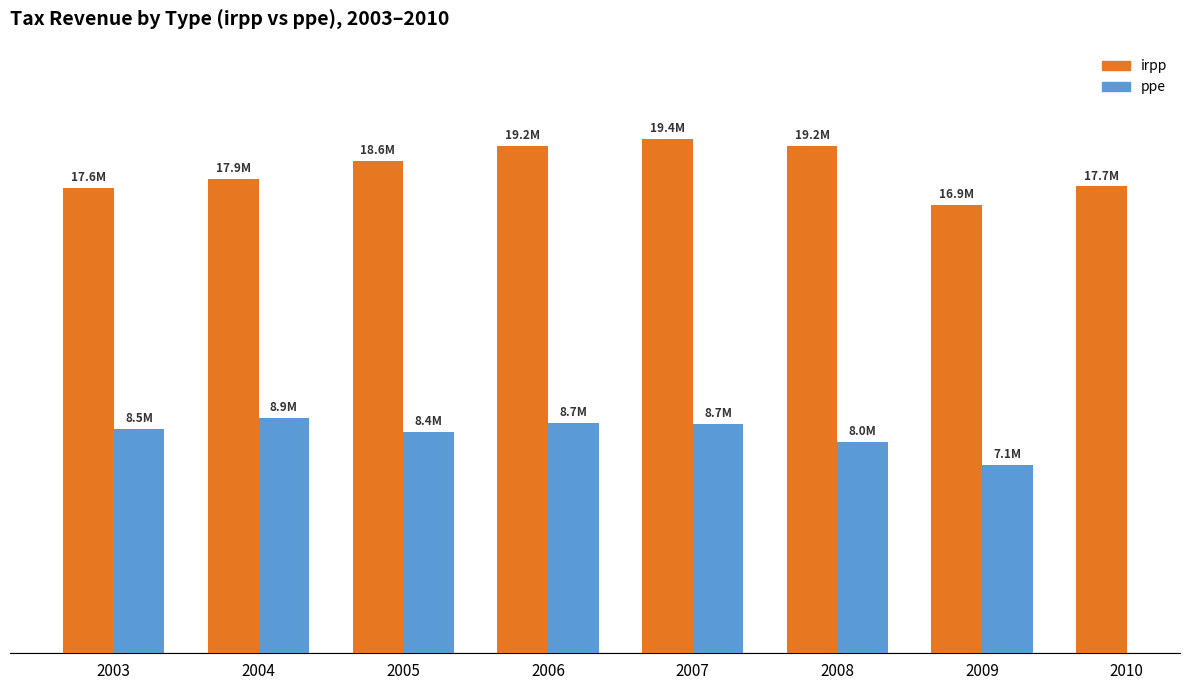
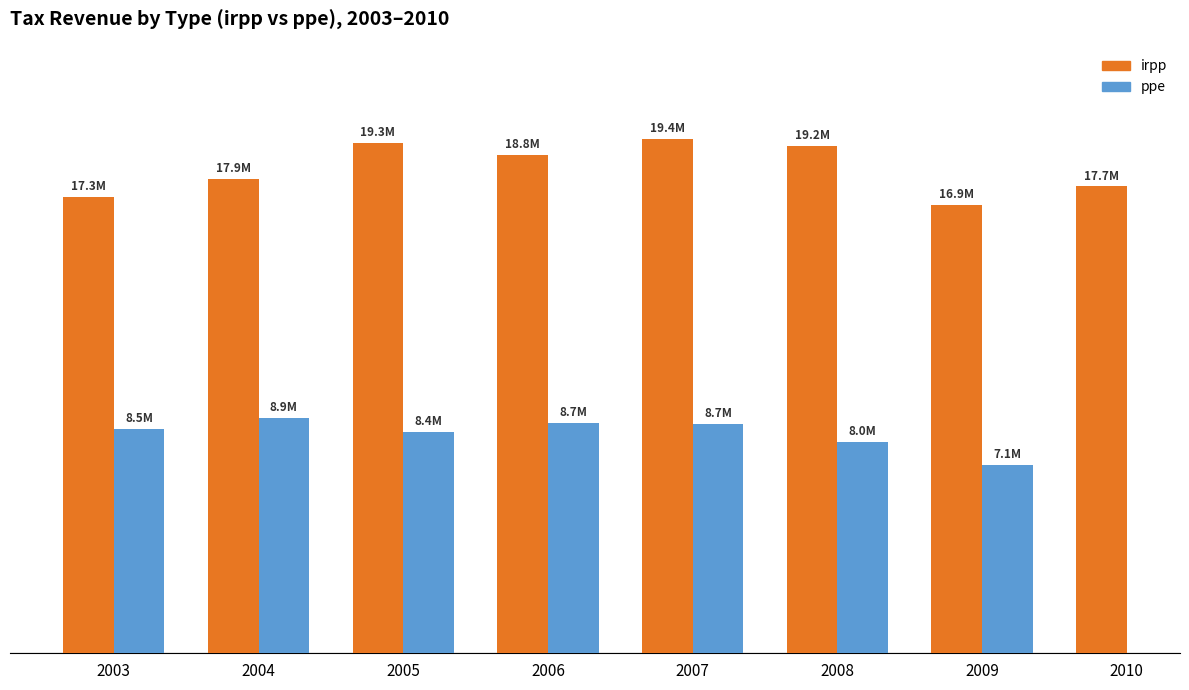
irpp, 2003: 17.6M -> 17.3M
irpp, 2005: 18.6M -> 19.3M
irpp, 2006: 19.2M -> 18.8M
